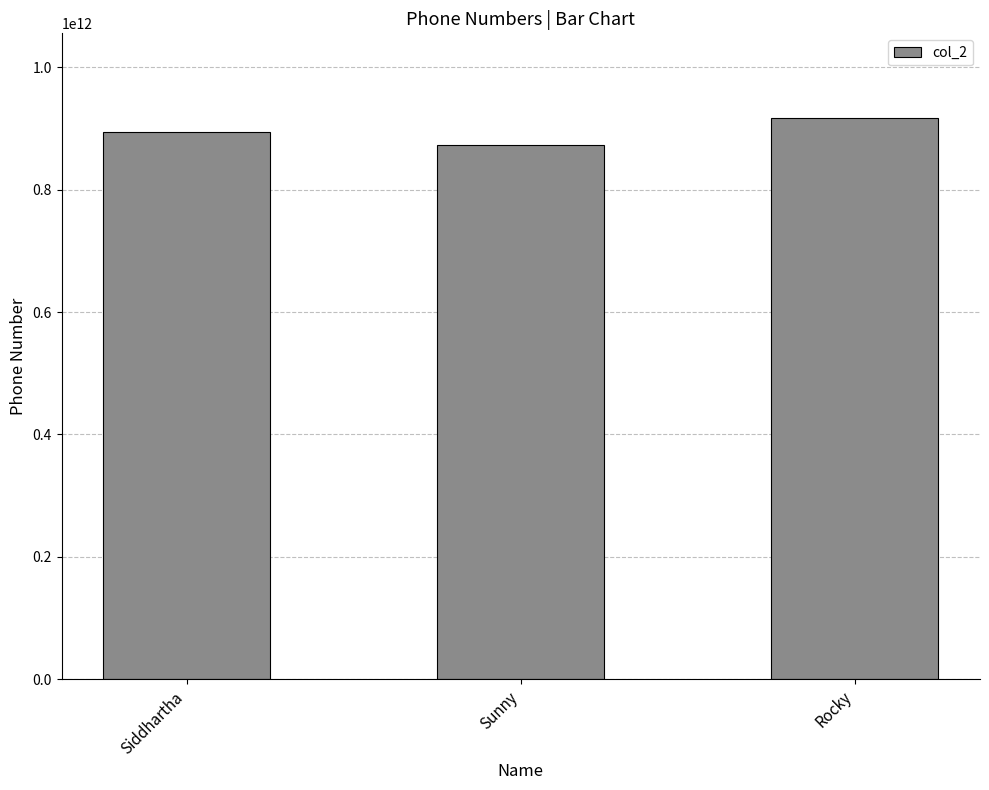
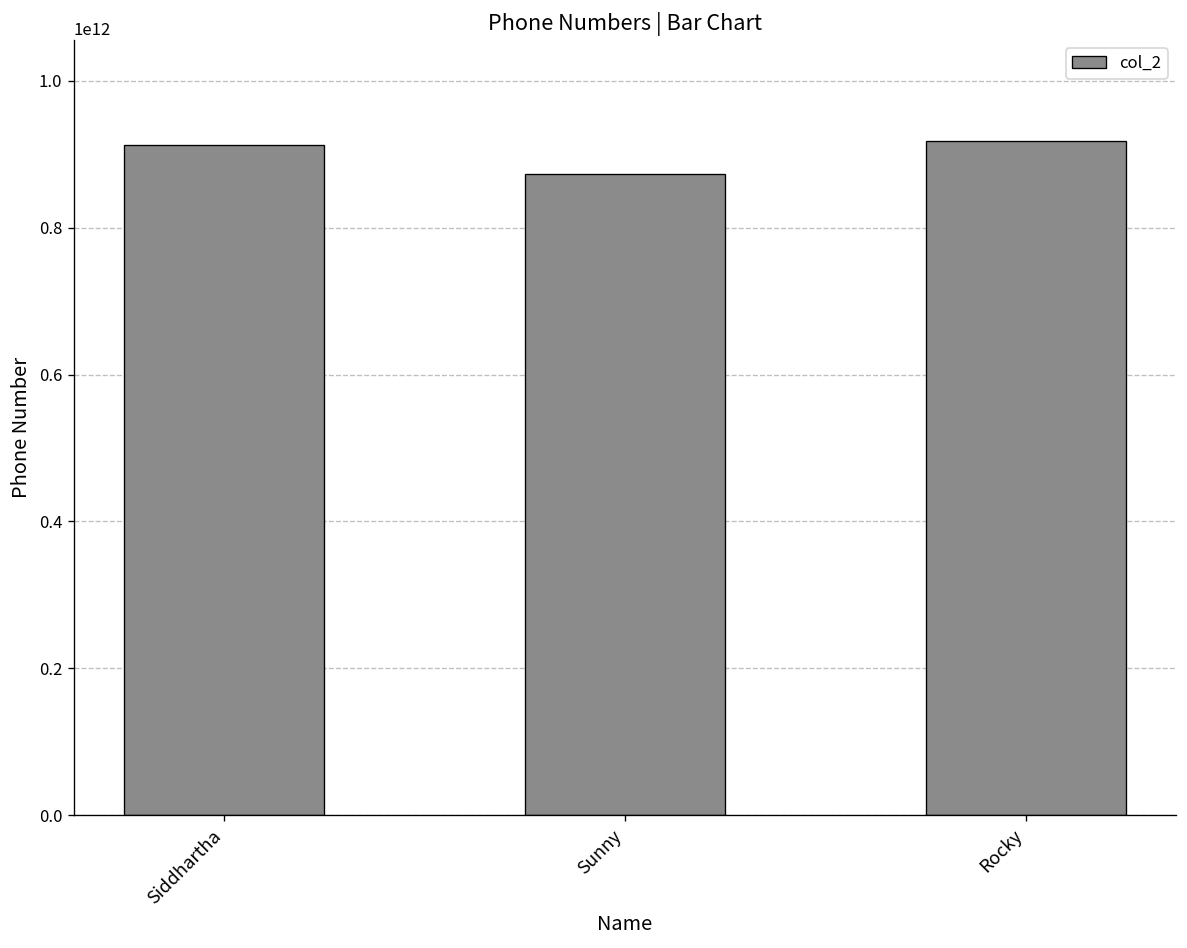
Siddhartha: 890000000000 -> 910000000000
